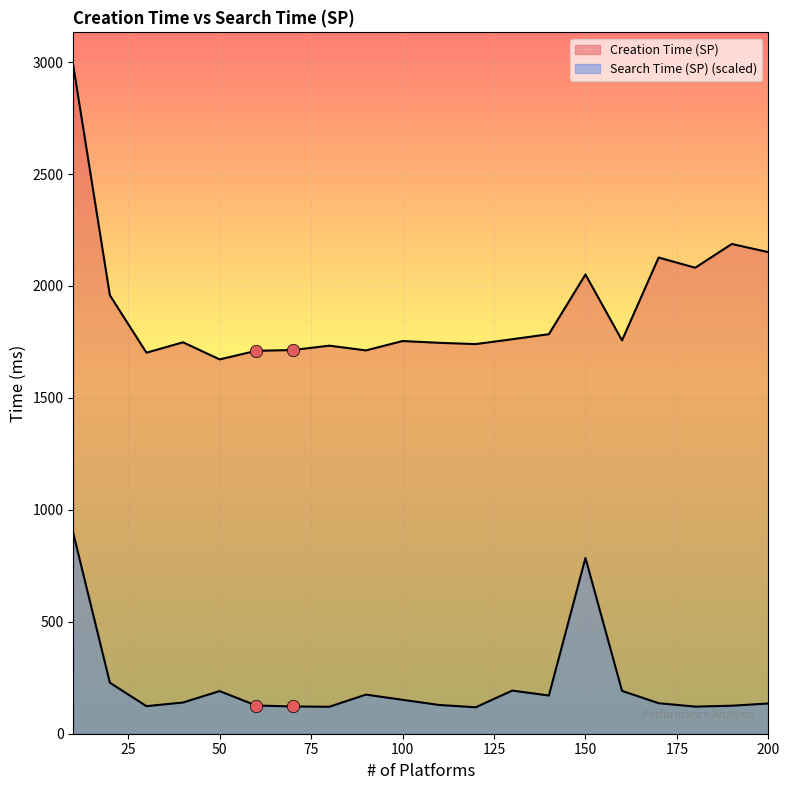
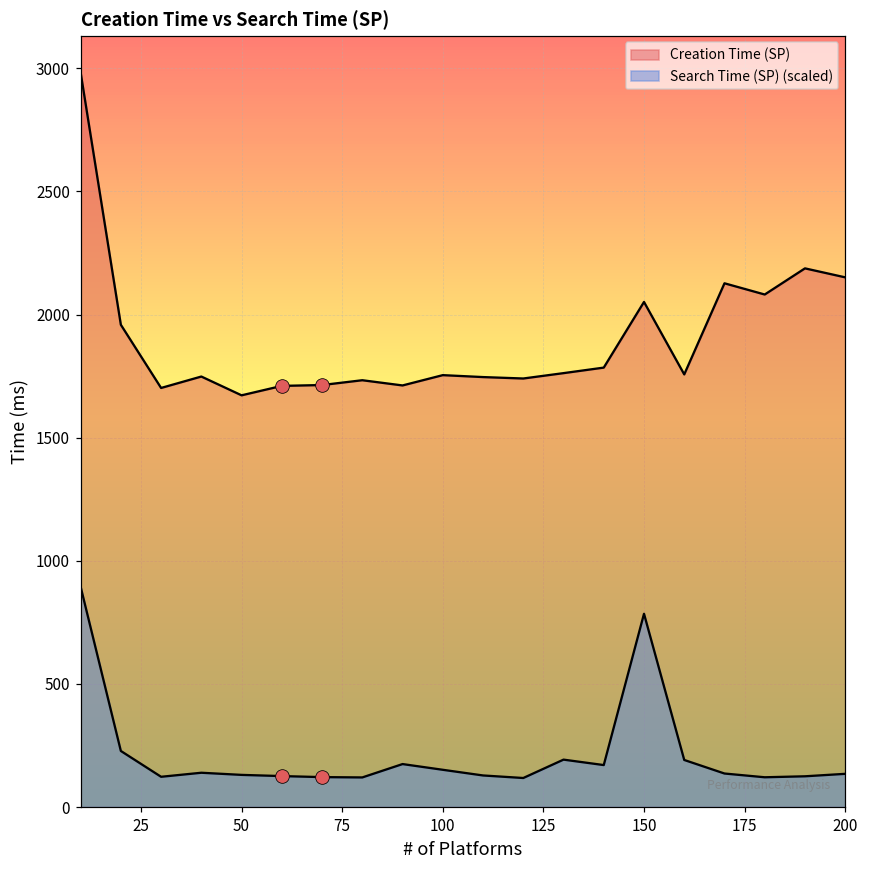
Search Time (SP) (scaled), 50: 190 -> 130
